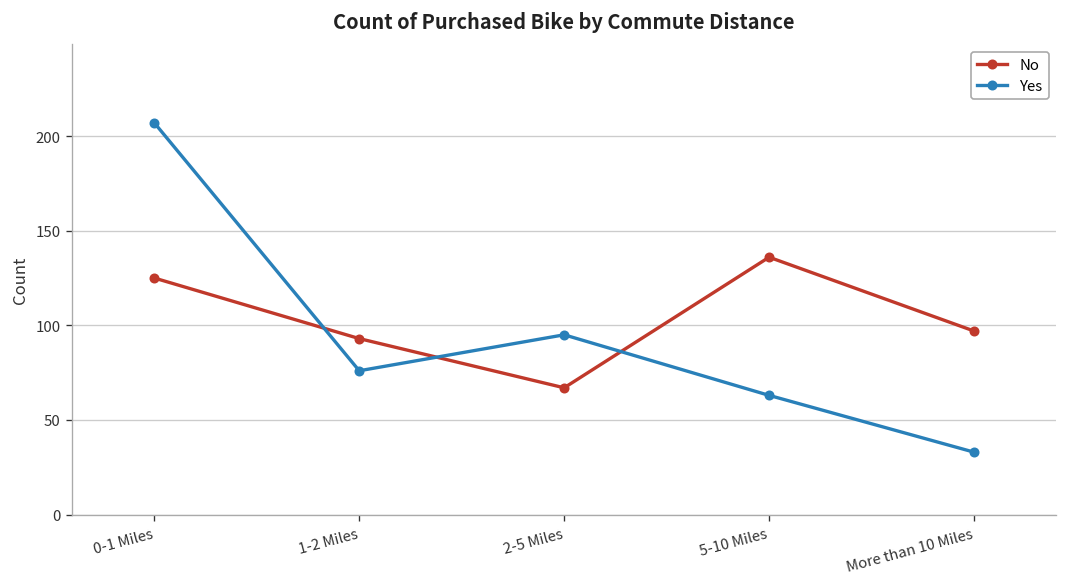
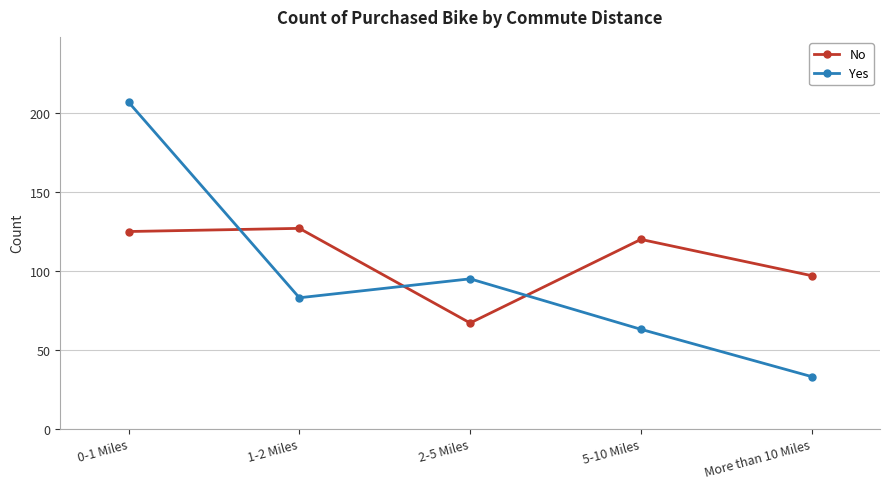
No, 1-2 Miles: 93 -> 127
Yes, 1-2 Miles: 76 -> 83
No, 5-10 Miles: 136 -> 120
